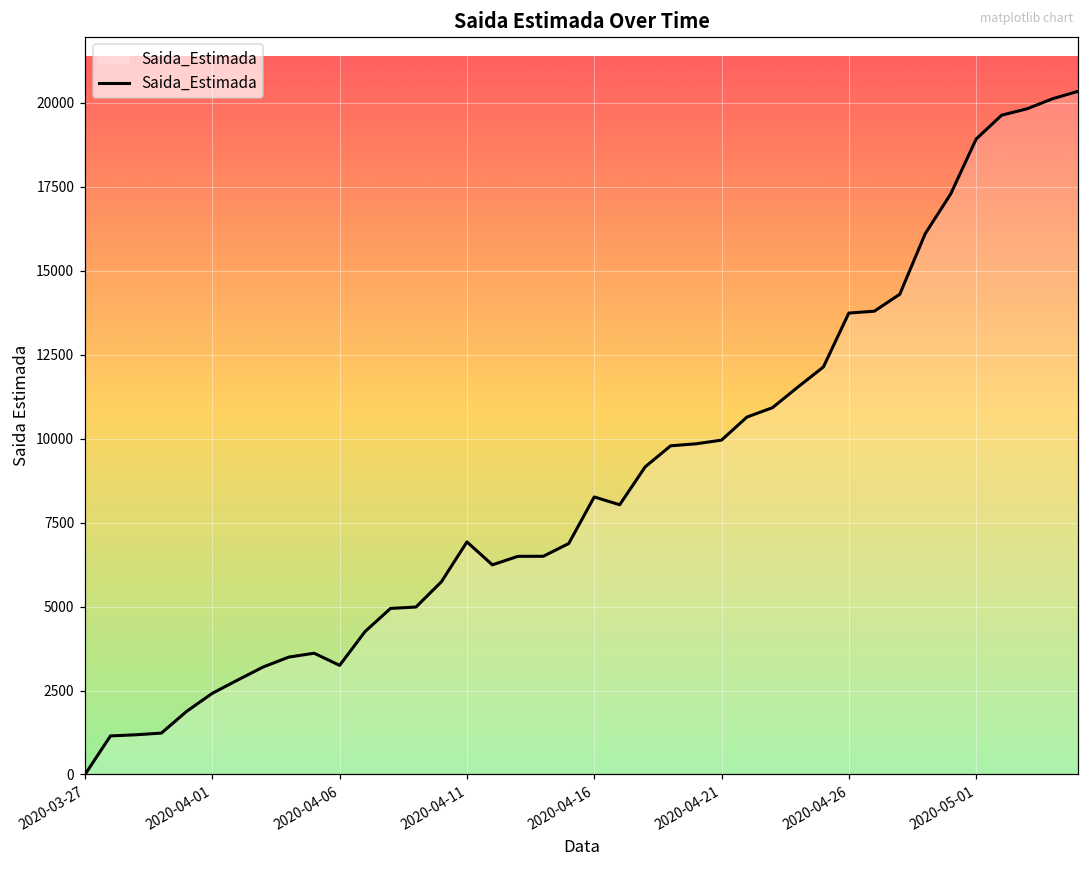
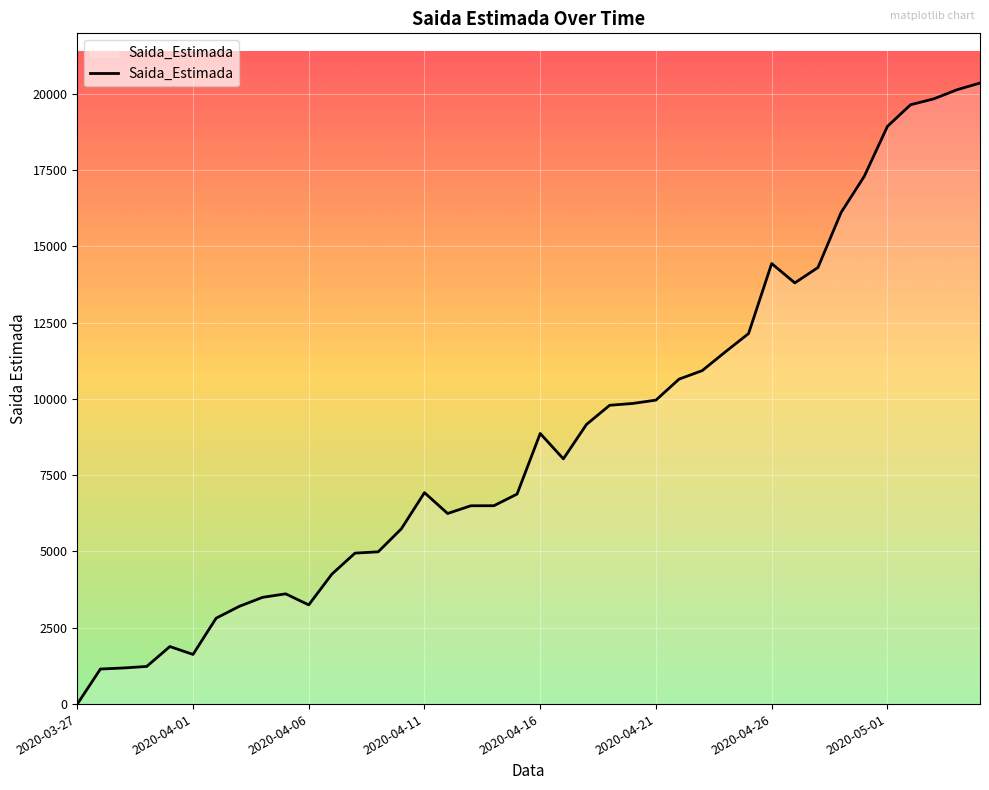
2020-04-01: 2400 -> 1600
2020-04-16: 8300 -> 8900
2020-04-26: 13700 -> 14400
